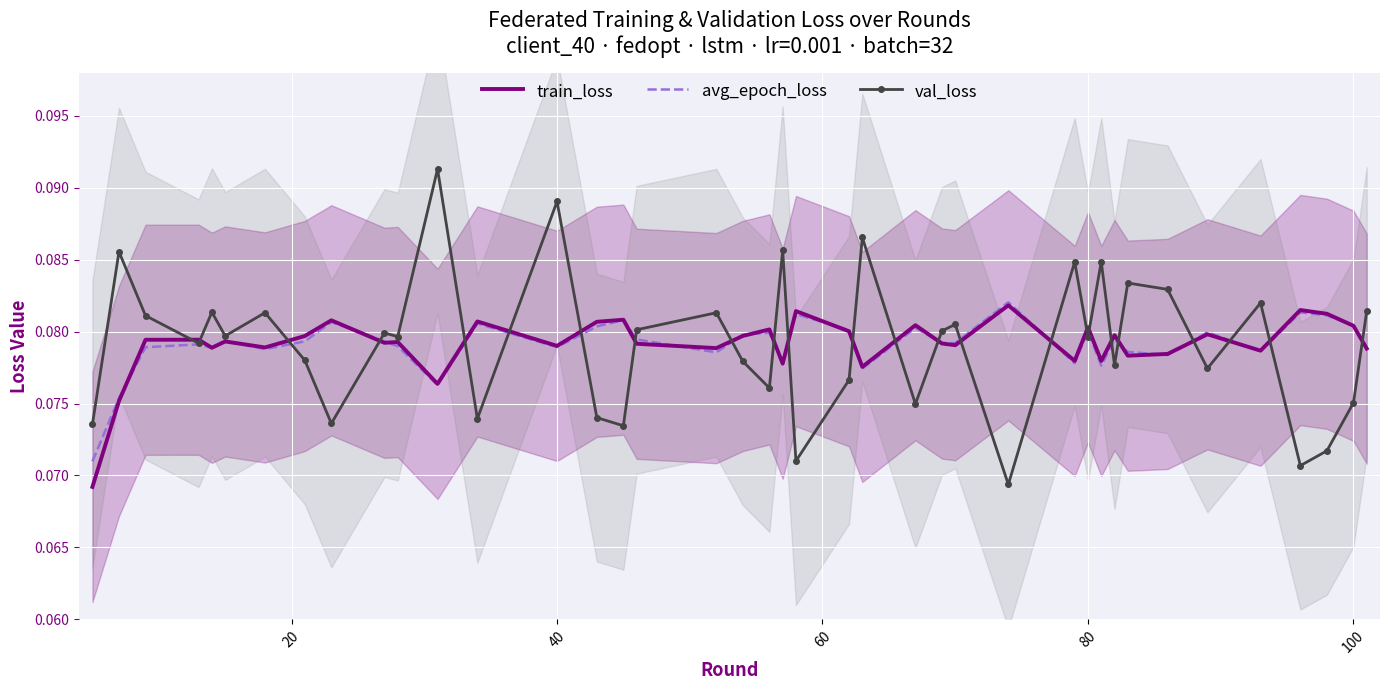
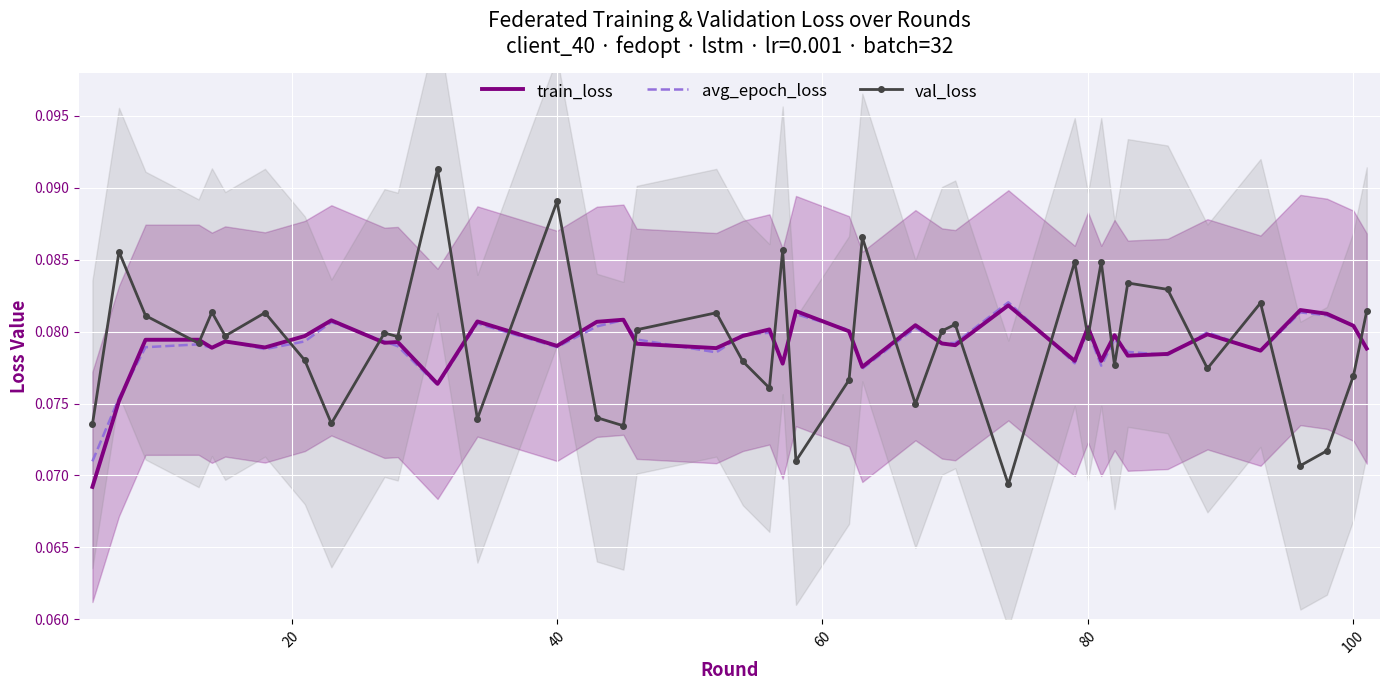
val_loss, 100: 0.0751 -> 0.0769
